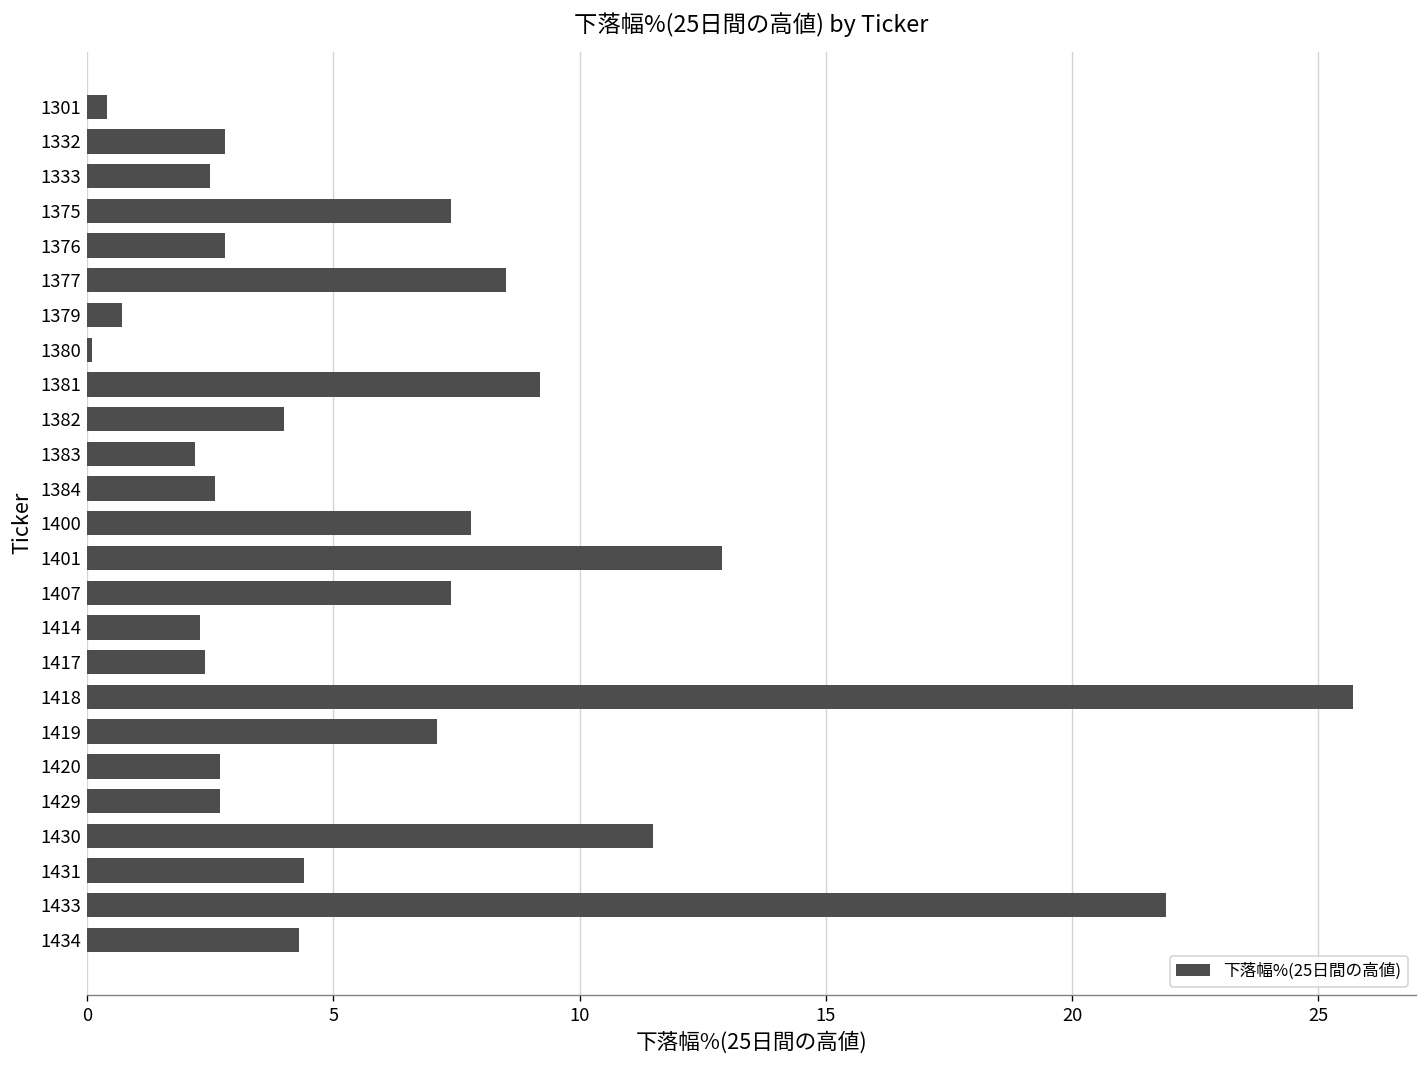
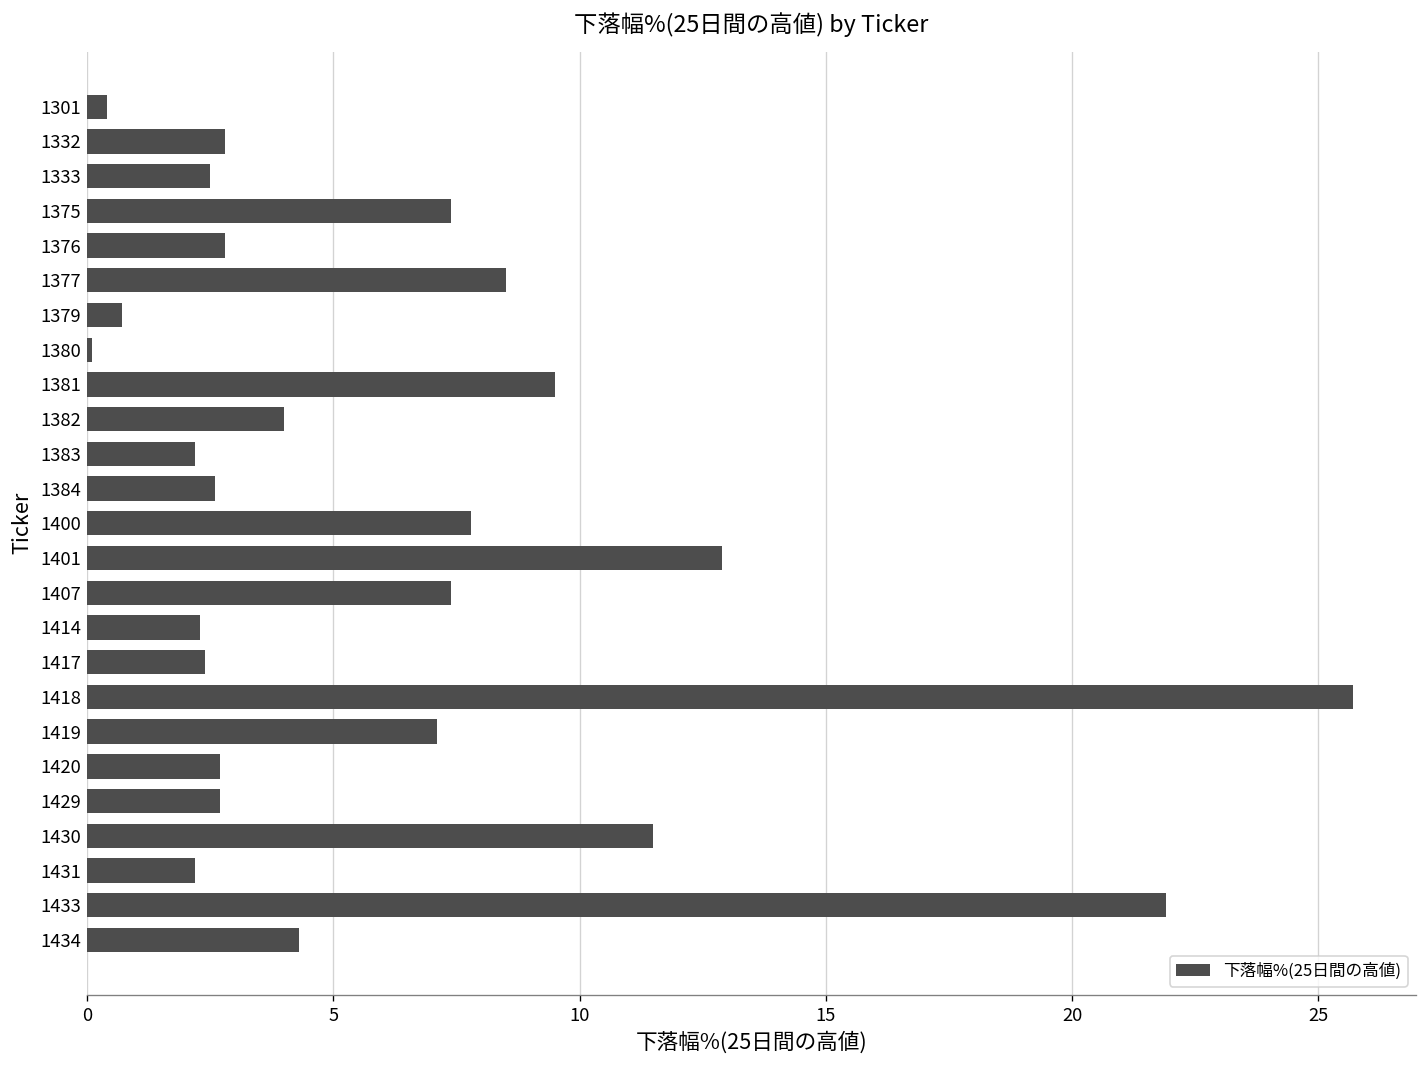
1381: 9.2 -> 9.5
1431: 4.4 -> 2.2
